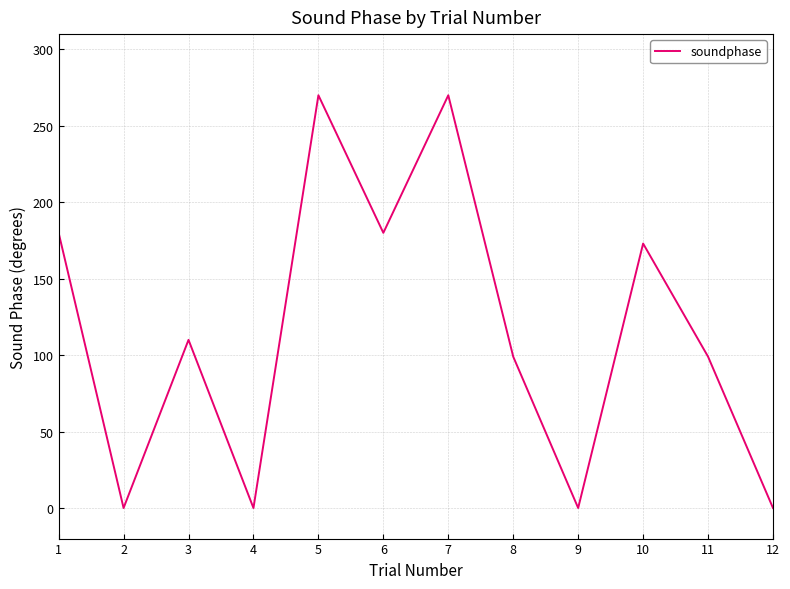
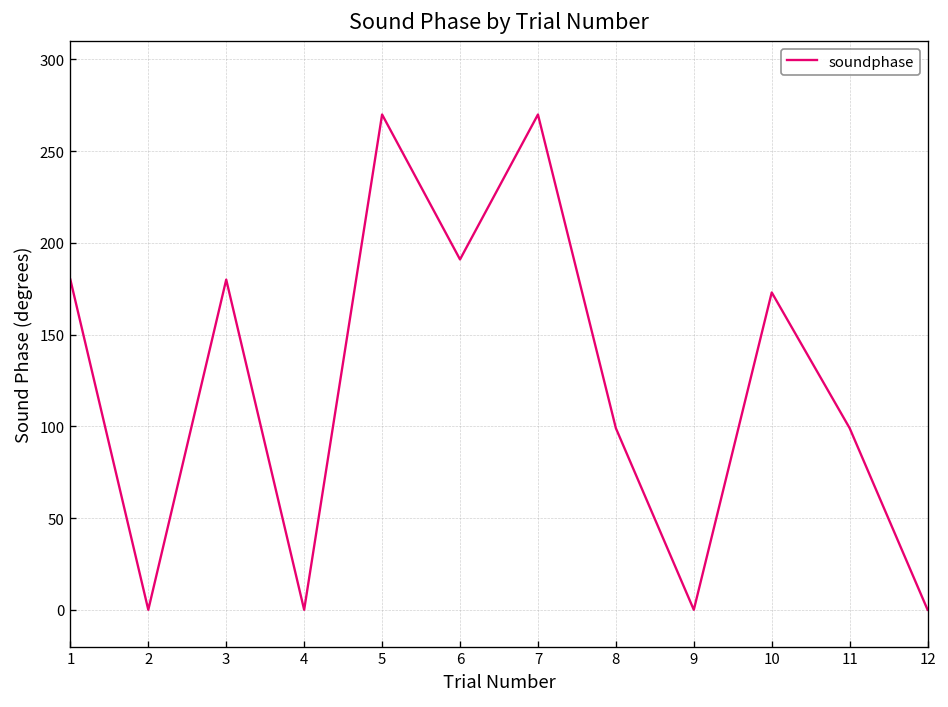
3: 110 -> 180
6: 180 -> 191
